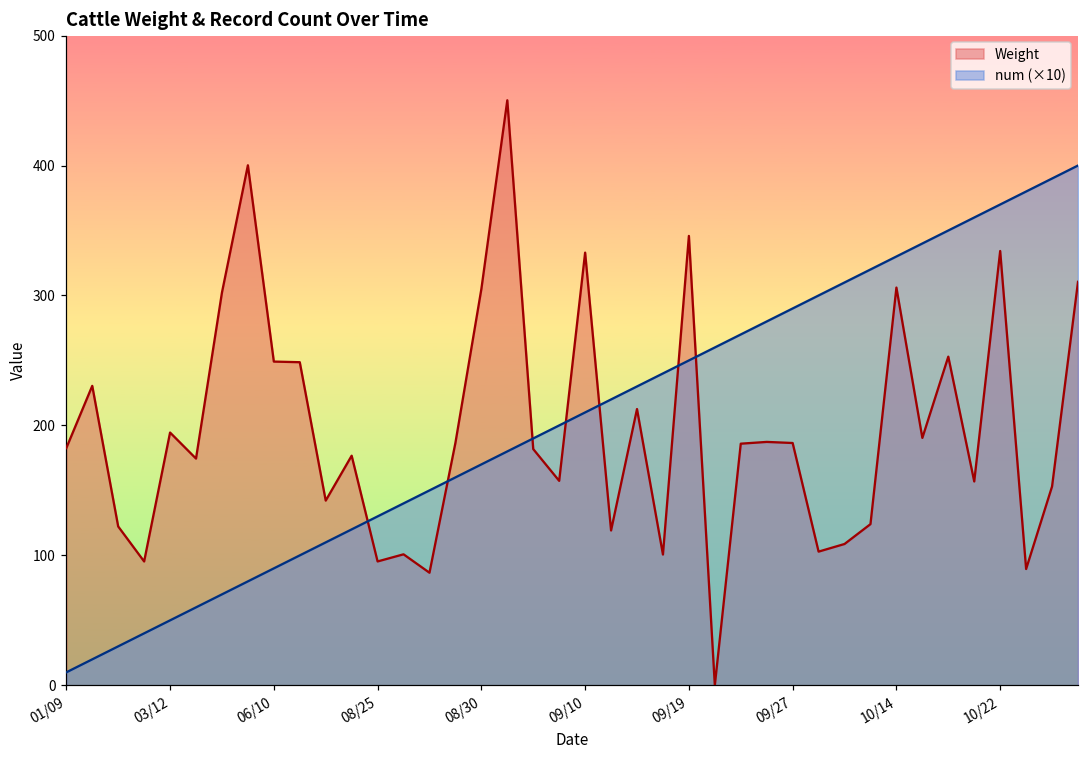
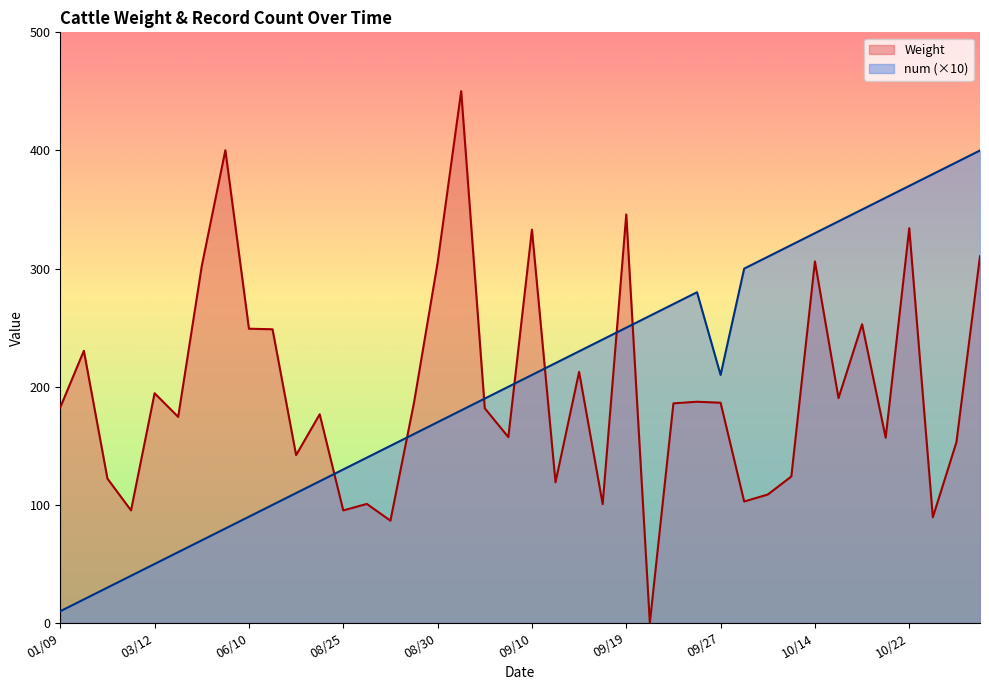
num (×10), 09/27: 290 -> 210
